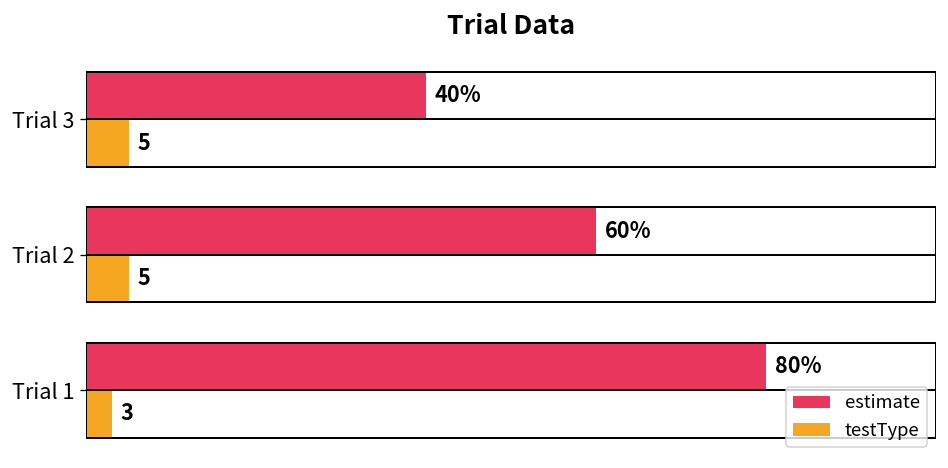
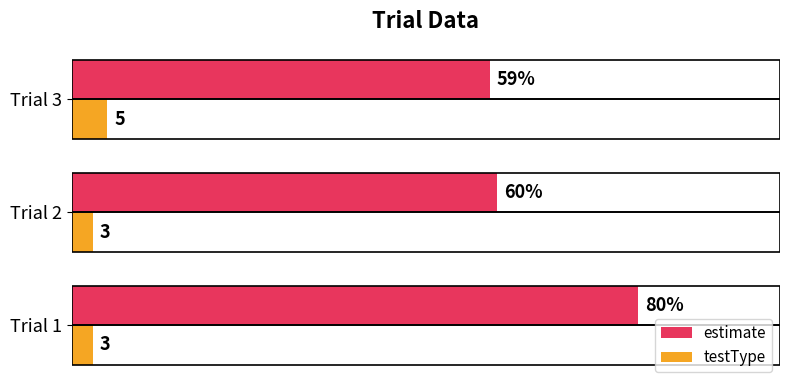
estimate, Trial 3: 40% -> 59%
testType, Trial 2: 5 -> 3
